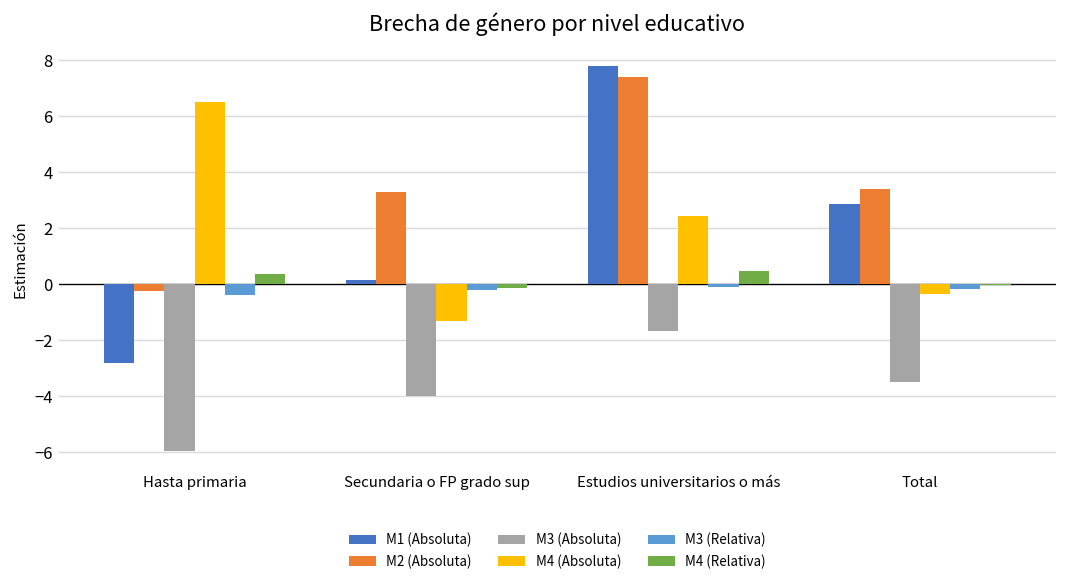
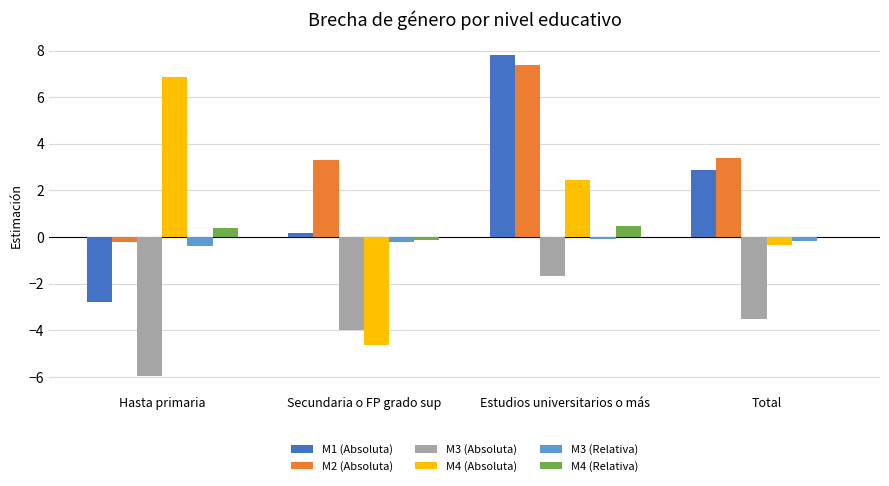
M4 (Absoluta), Hasta primaria: 6.5 -> 6.9
M4 (Absoluta), Secundaria o FP grado sup: -1.3 -> -4.6
